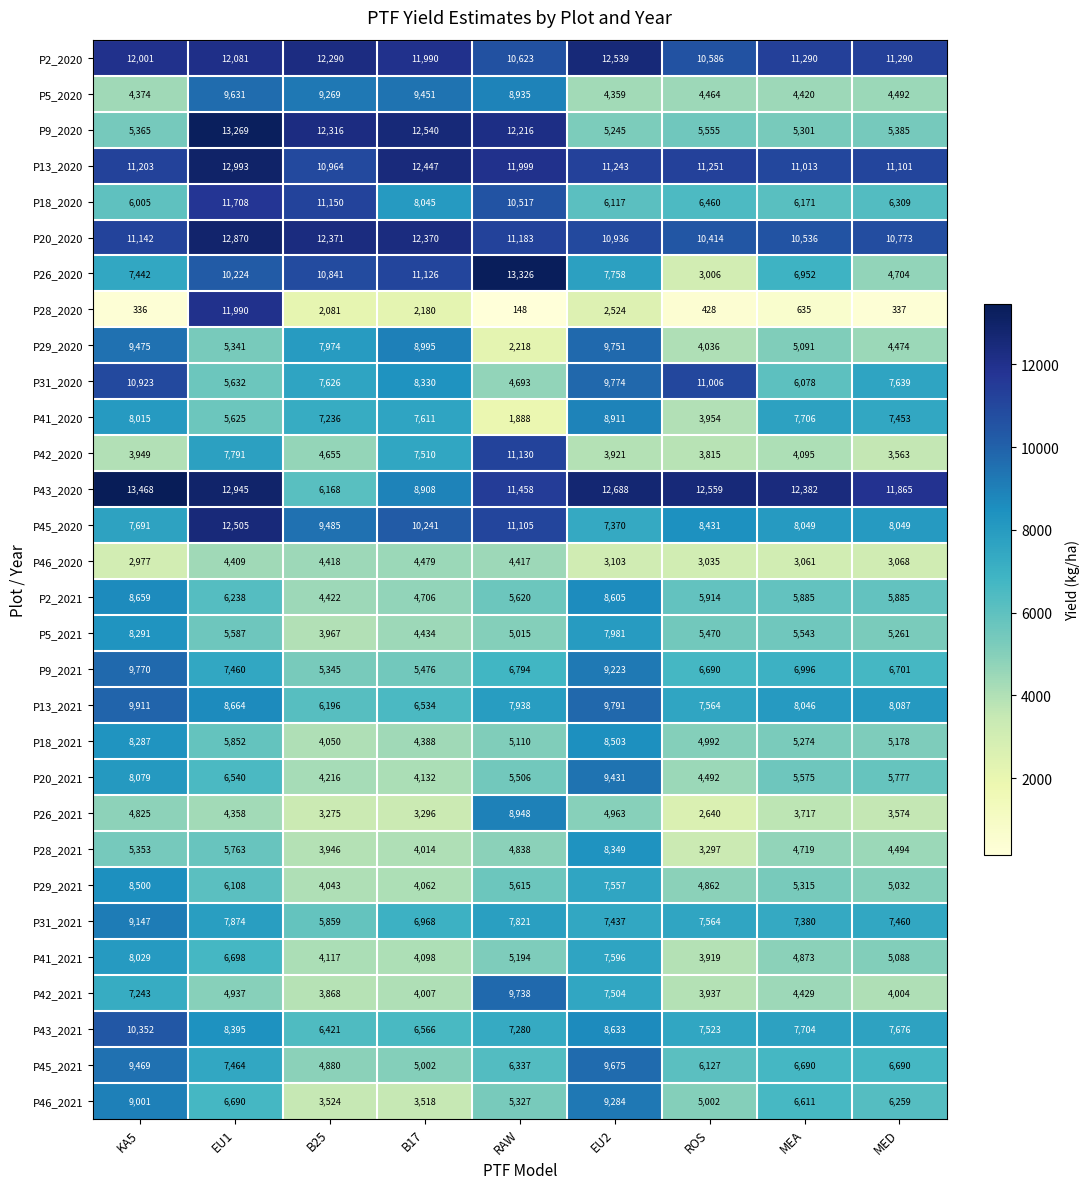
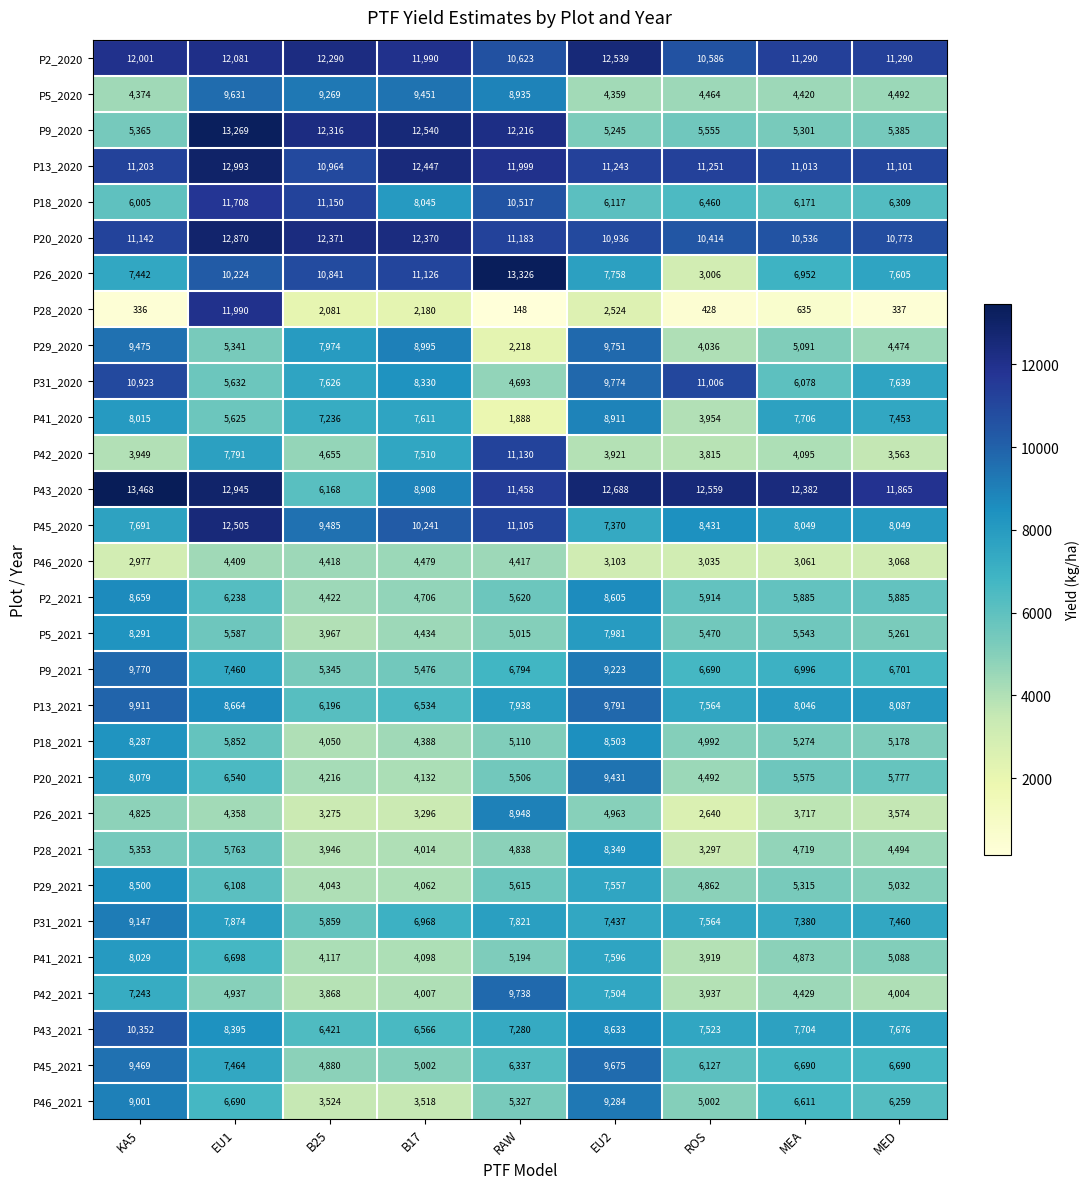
P26_2020, MED: 4,704 -> 7,605
